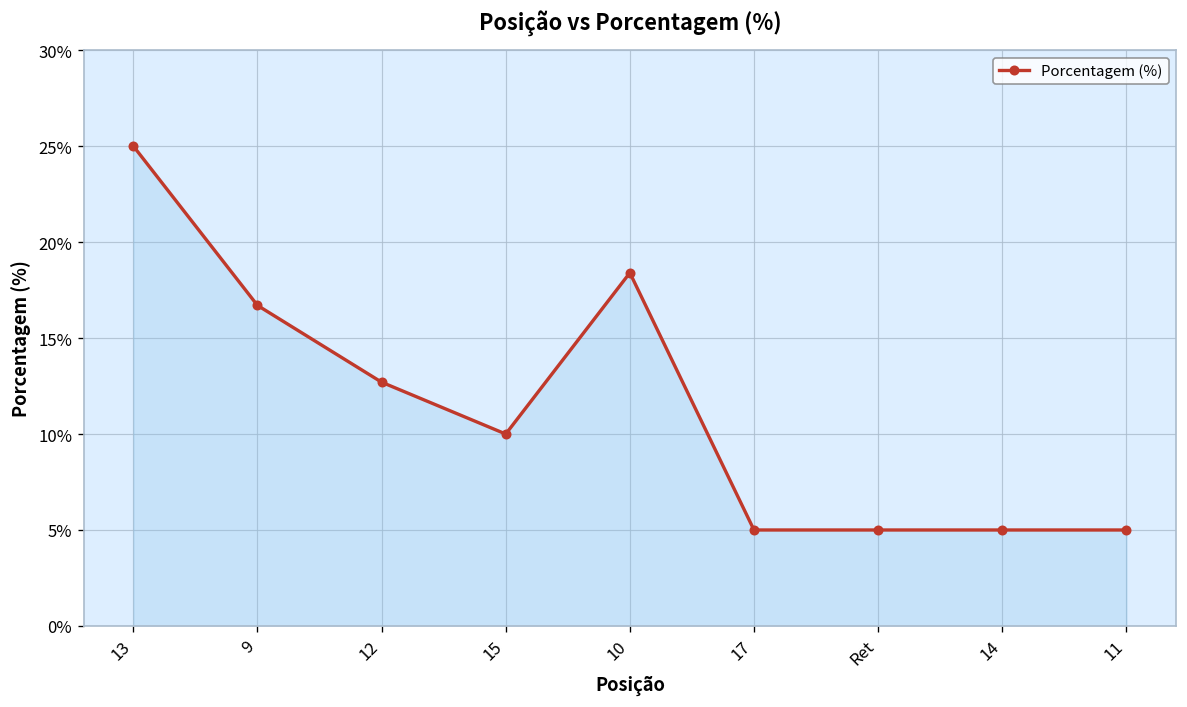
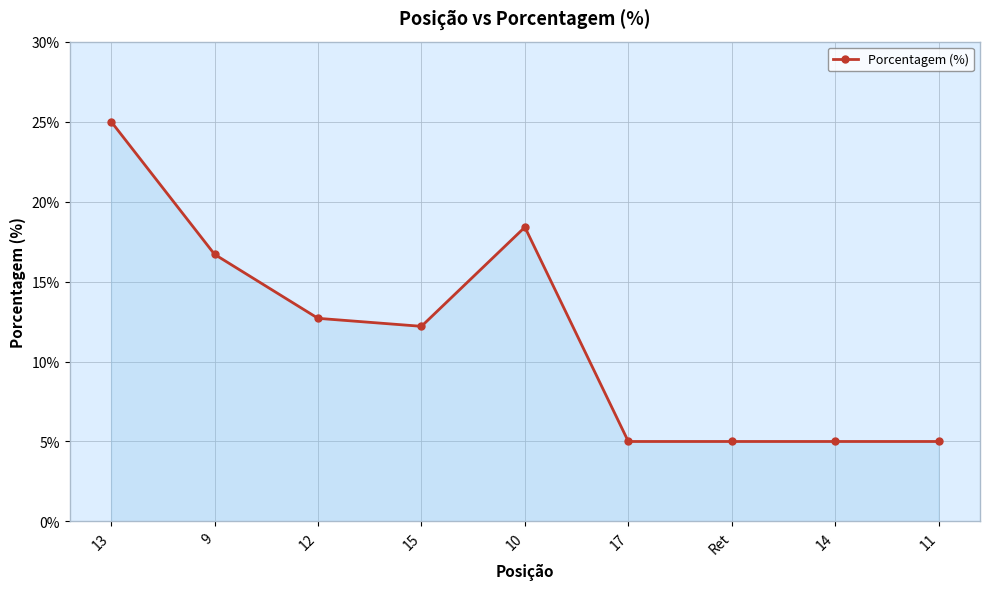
15: 10.0% -> 12.2%
